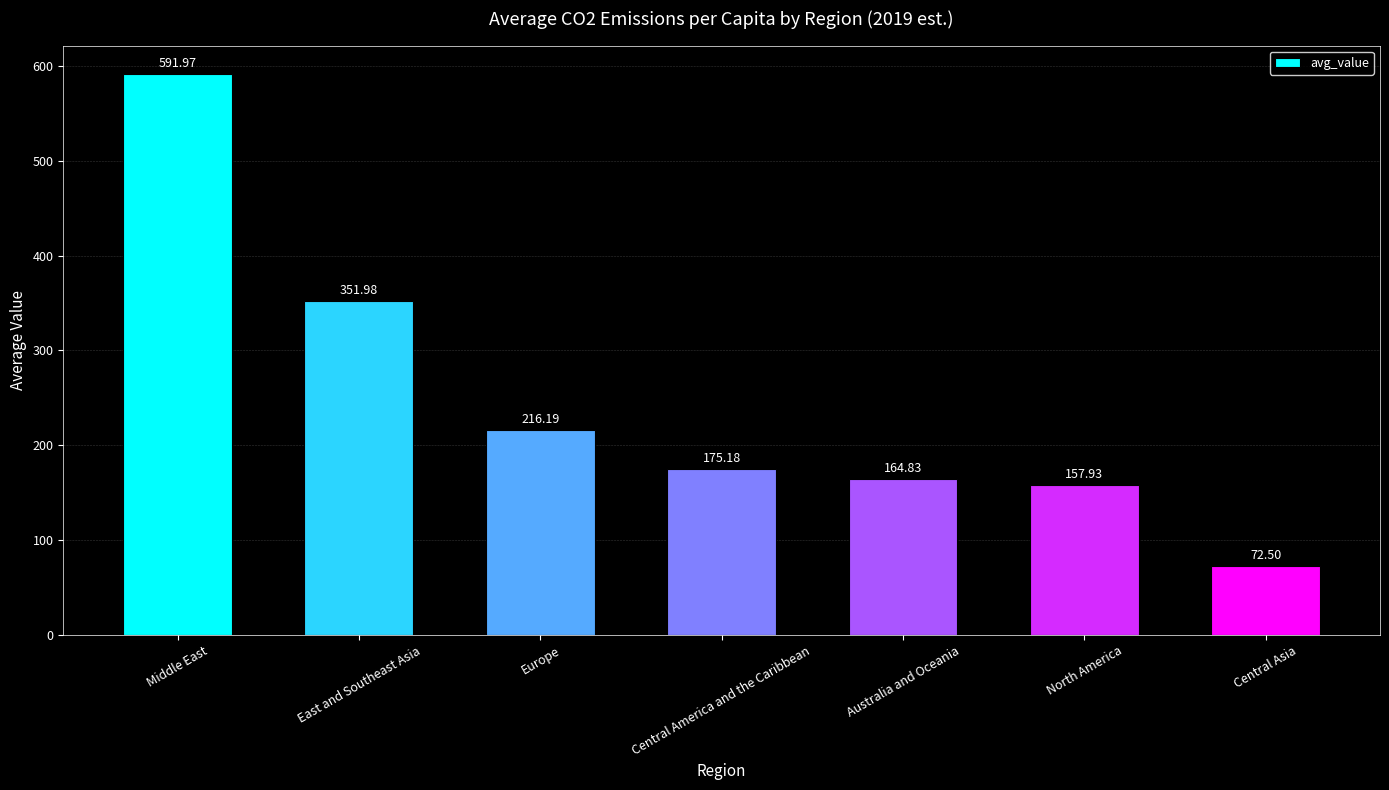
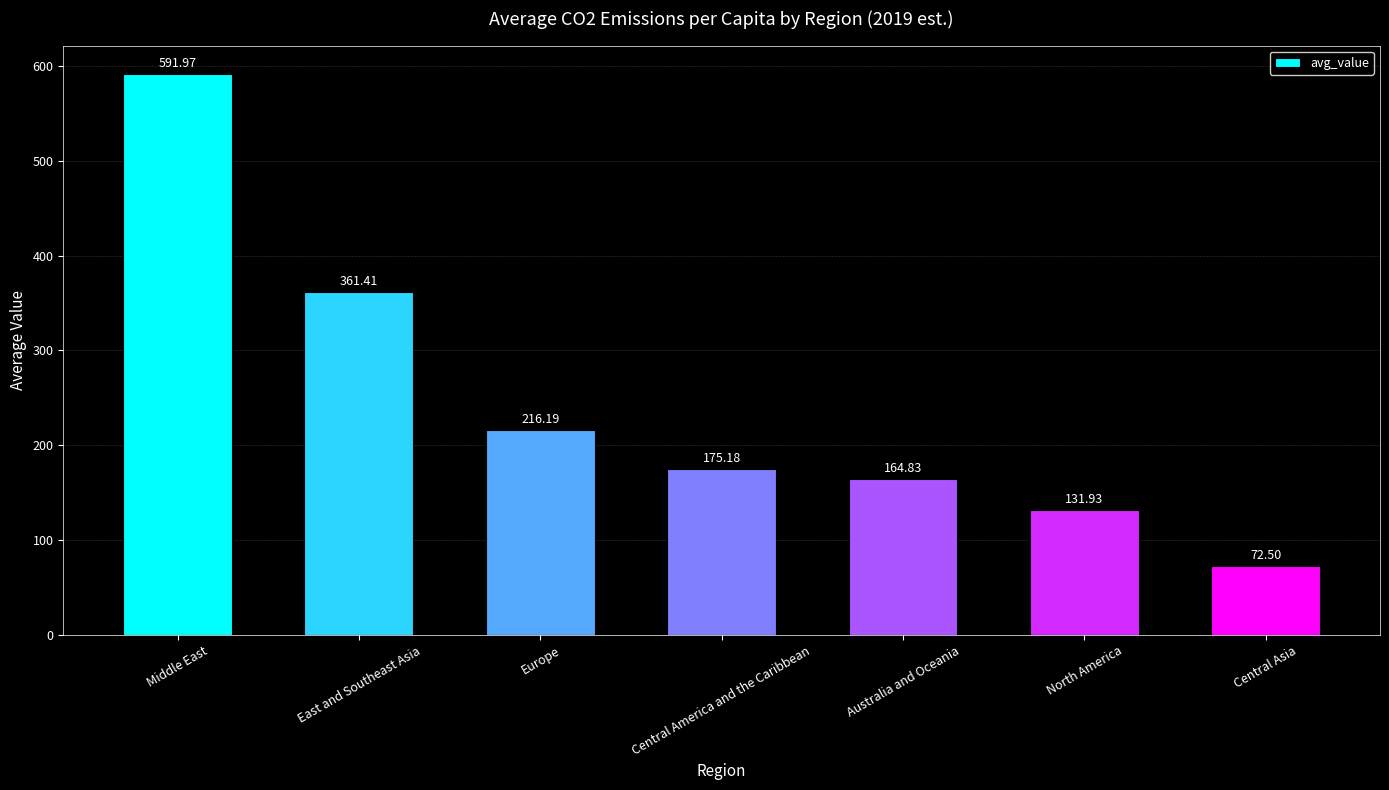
East and Southeast Asia: 351.98 -> 361.41
North America: 157.93 -> 131.93
